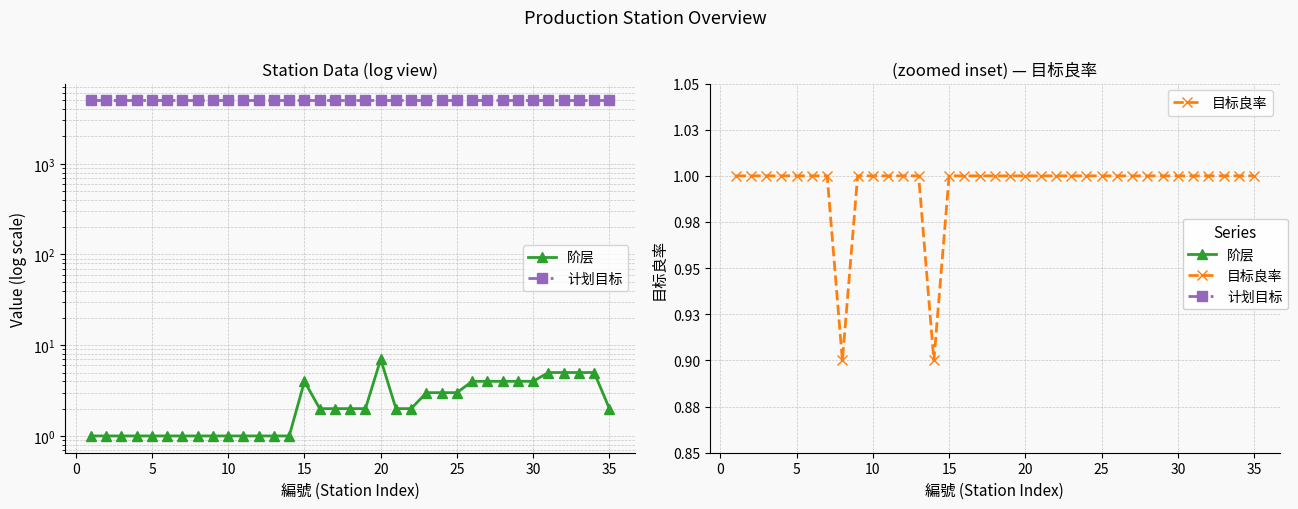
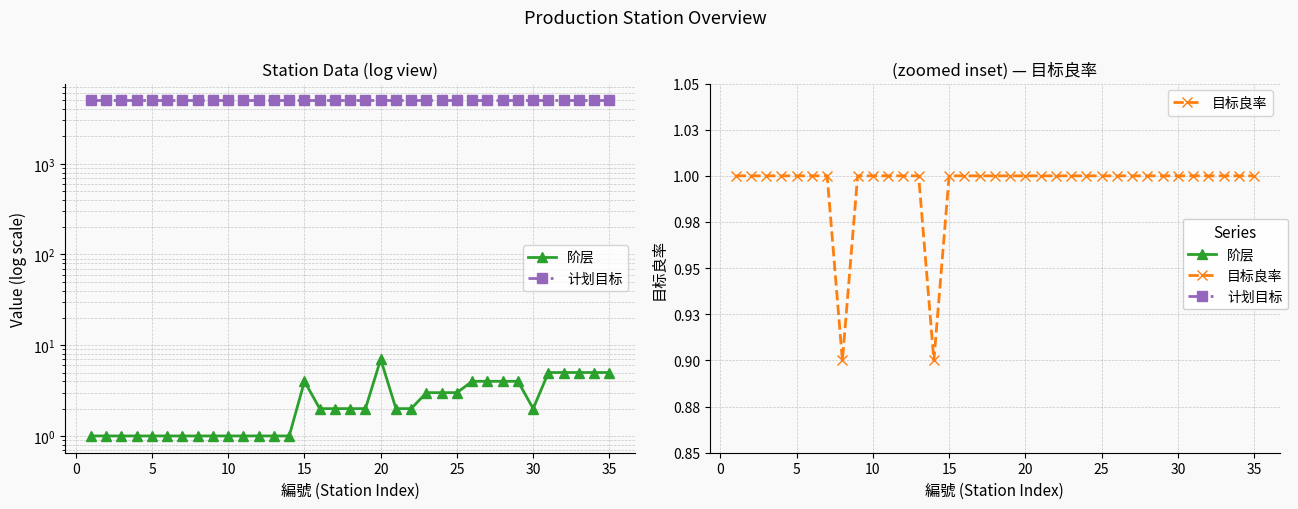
Station Data (log view), 阶层, 30: 4 -> 2
Station Data (log view), 阶层, 35: 2 -> 5
